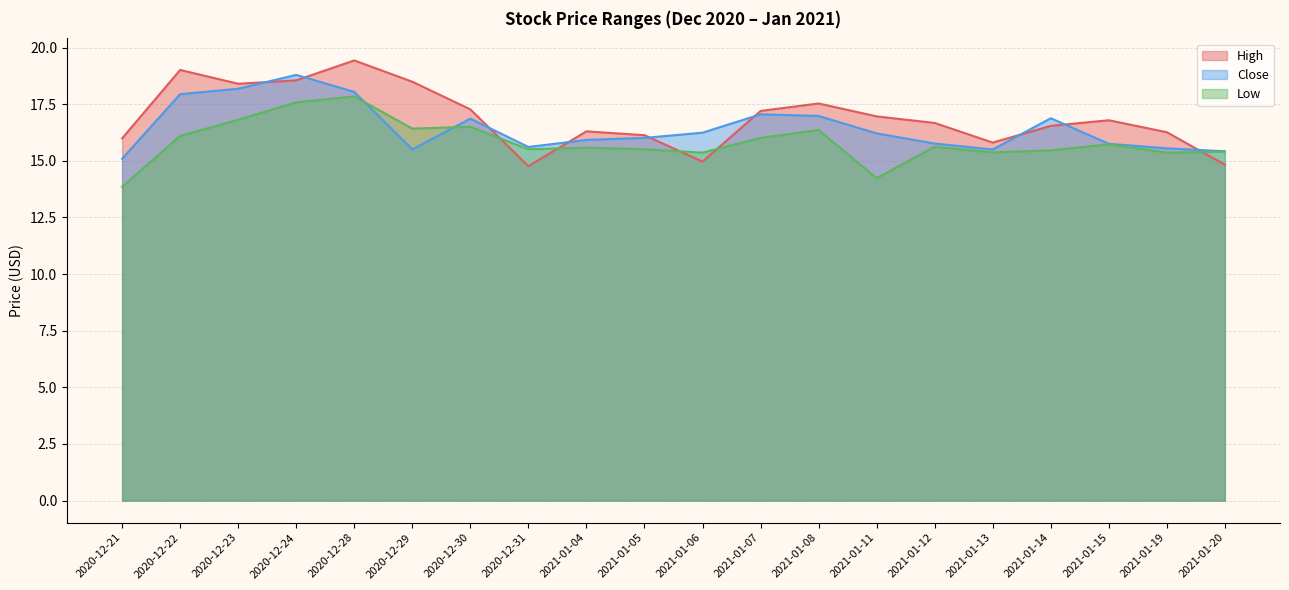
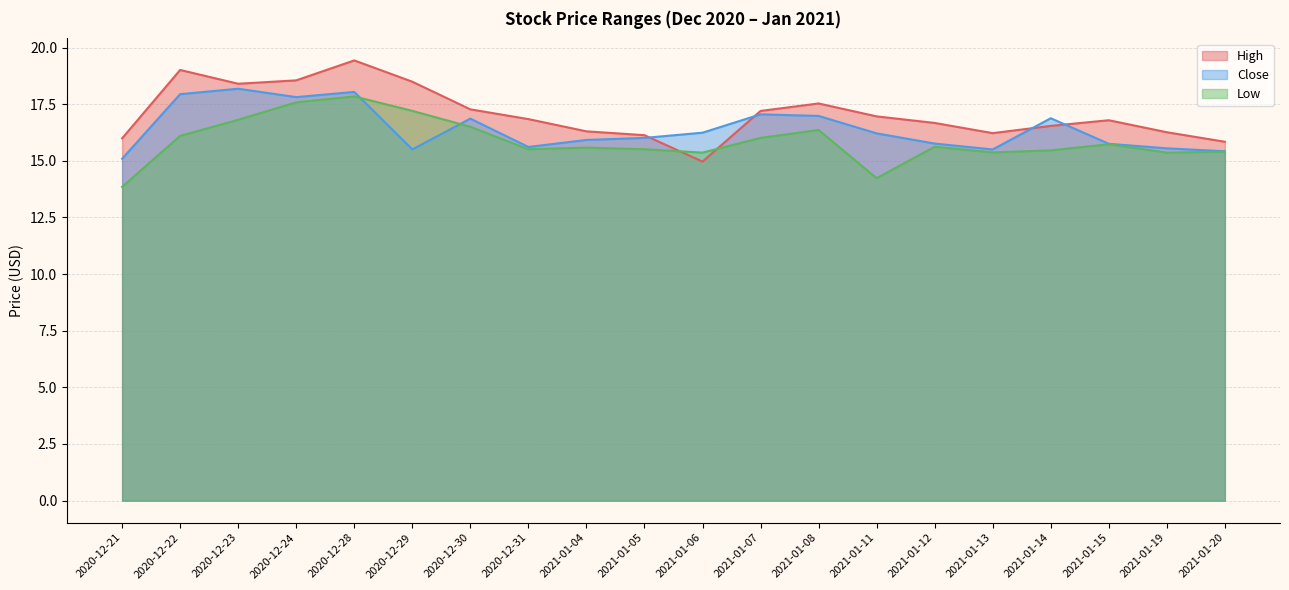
Close, 2020-12-24: 18.8 -> 17.8
Low, 2020-12-29: 16.4 -> 17.2
High, 2020-12-31: 14.8 -> 16.8
High, 2021-01-13: 15.8 -> 16.2
High, 2021-01-20: 14.8 -> 15.8
